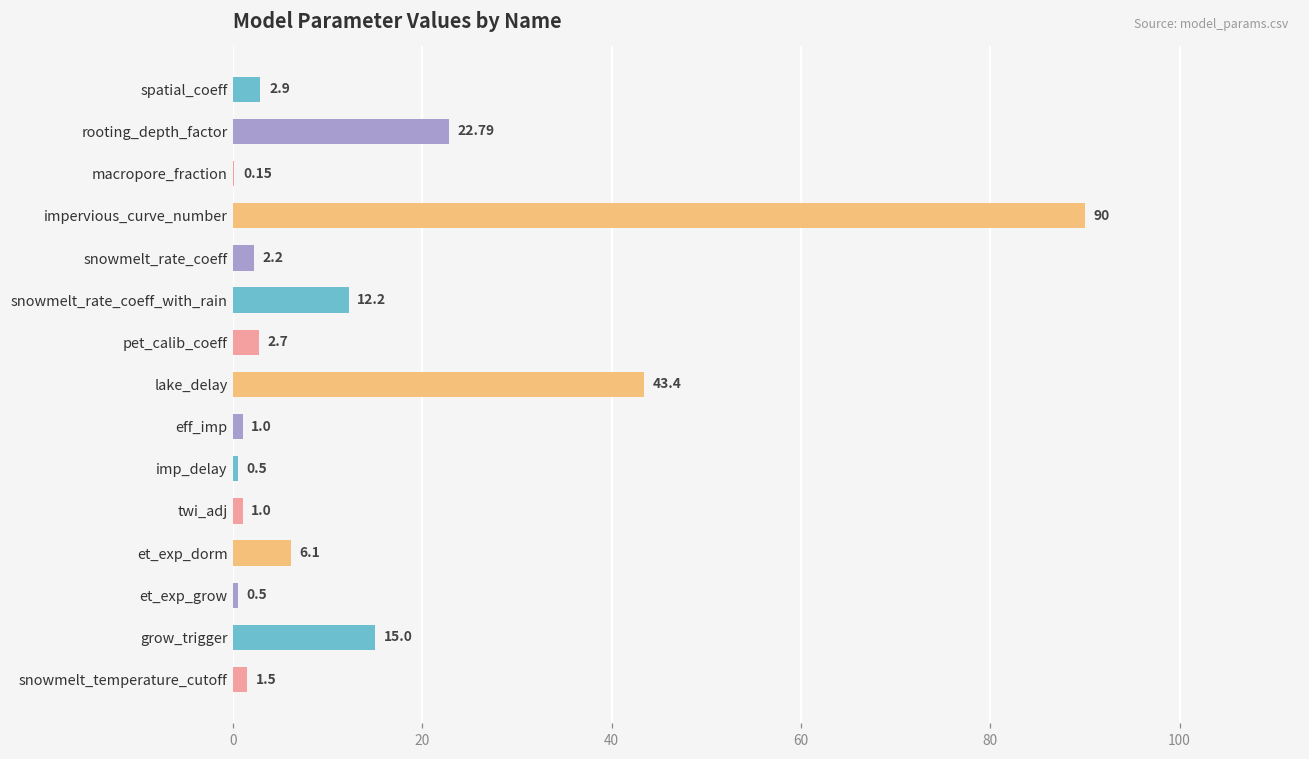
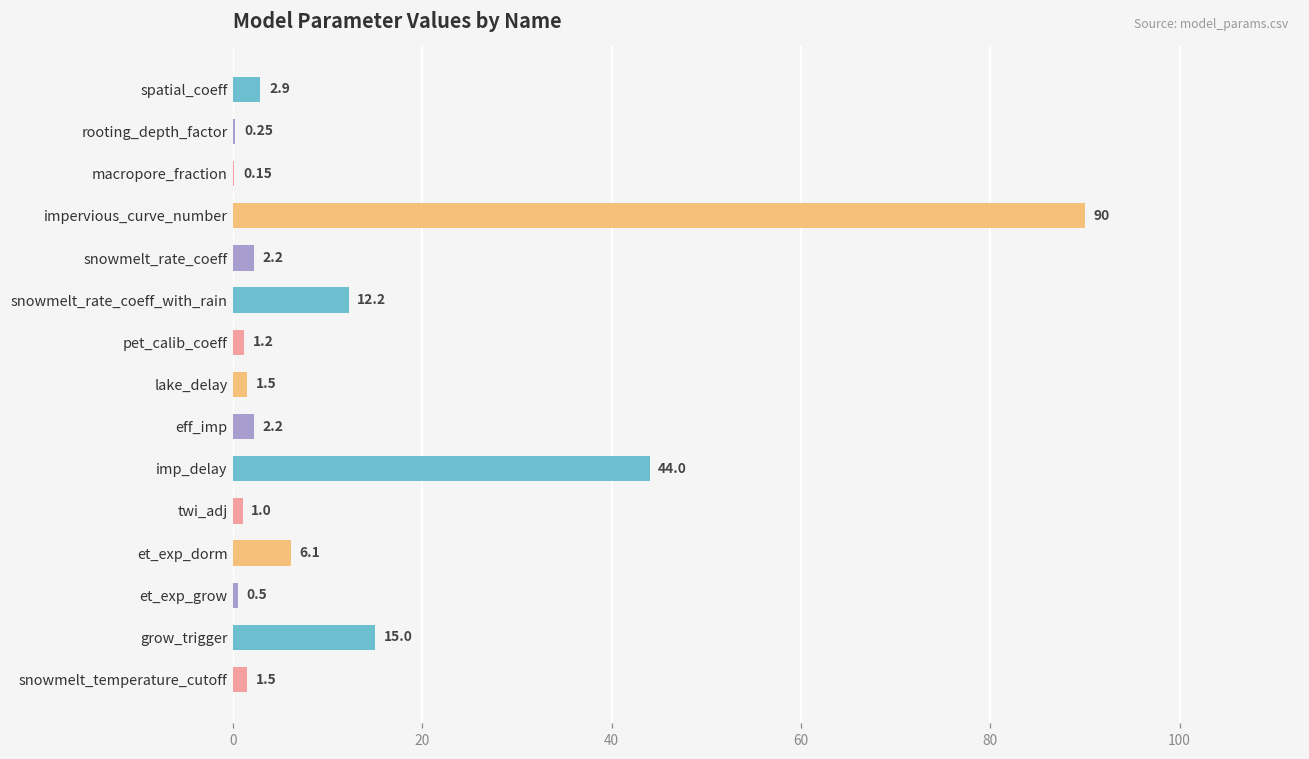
rooting_depth_factor: 22.79 -> 0.25
pet_calib_coeff: 2.7 -> 1.2
lake_delay: 43.4 -> 1.5
eff_imp: 1.0 -> 2.2
imp_delay: 0.5 -> 44.0
